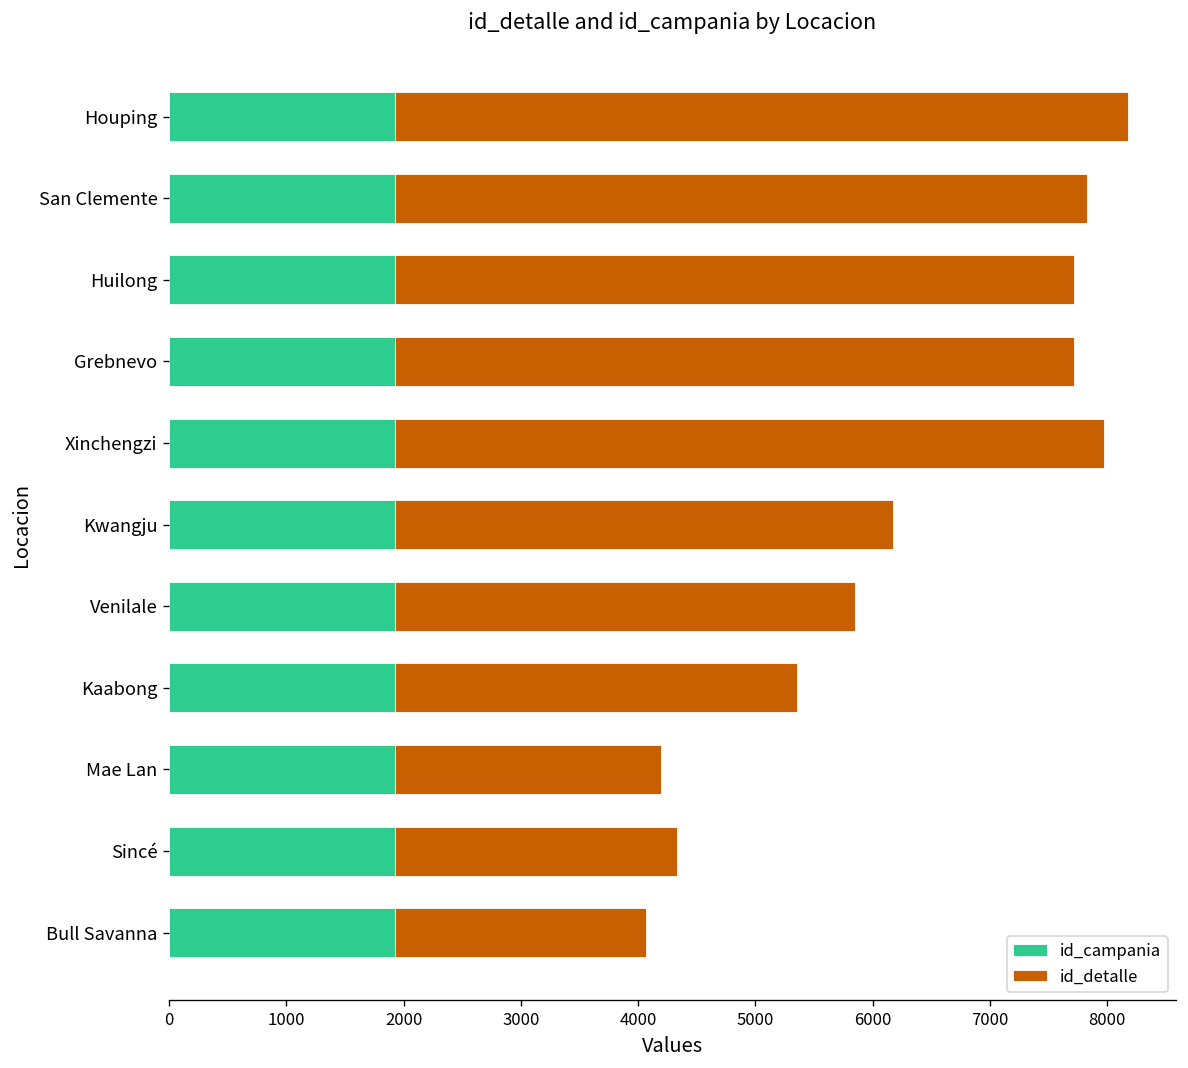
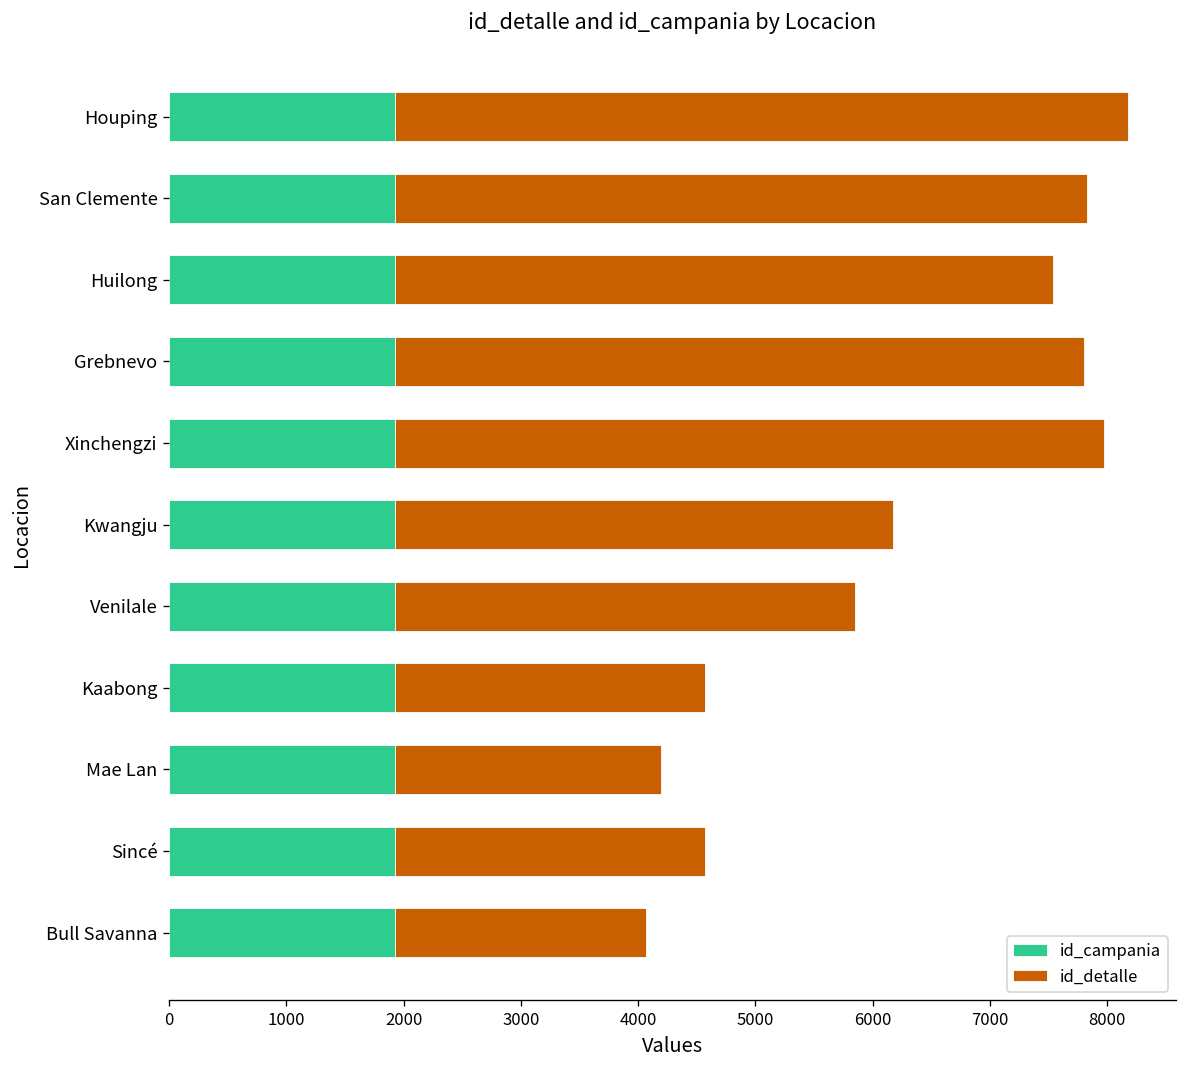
id_detalle, Huilong: 5800 -> 5600
id_detalle, Grebnevo: 5800 -> 5900
id_detalle, Kaabong: 3400 -> 2600
id_detalle, Sincé: 2400 -> 2600
